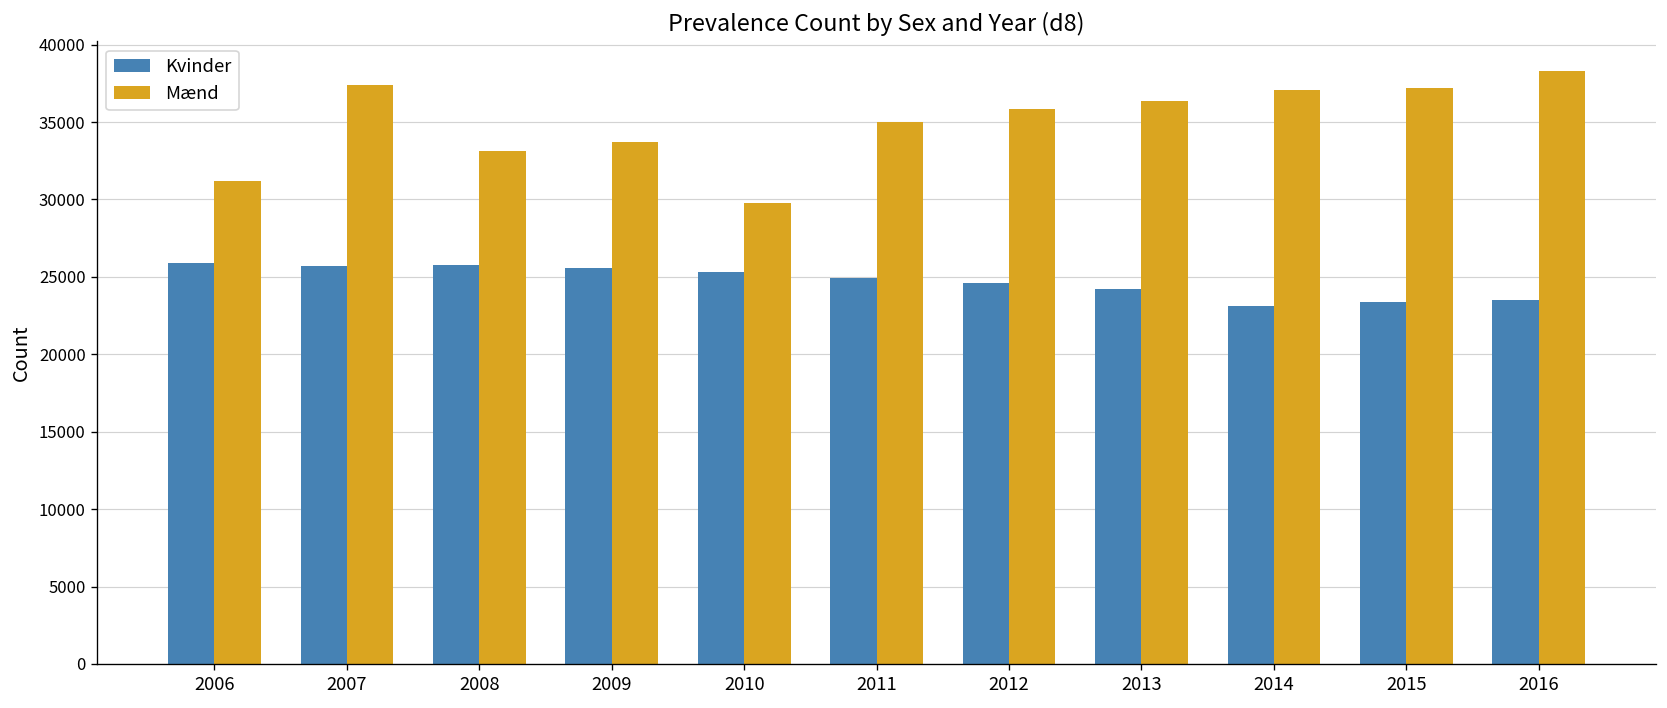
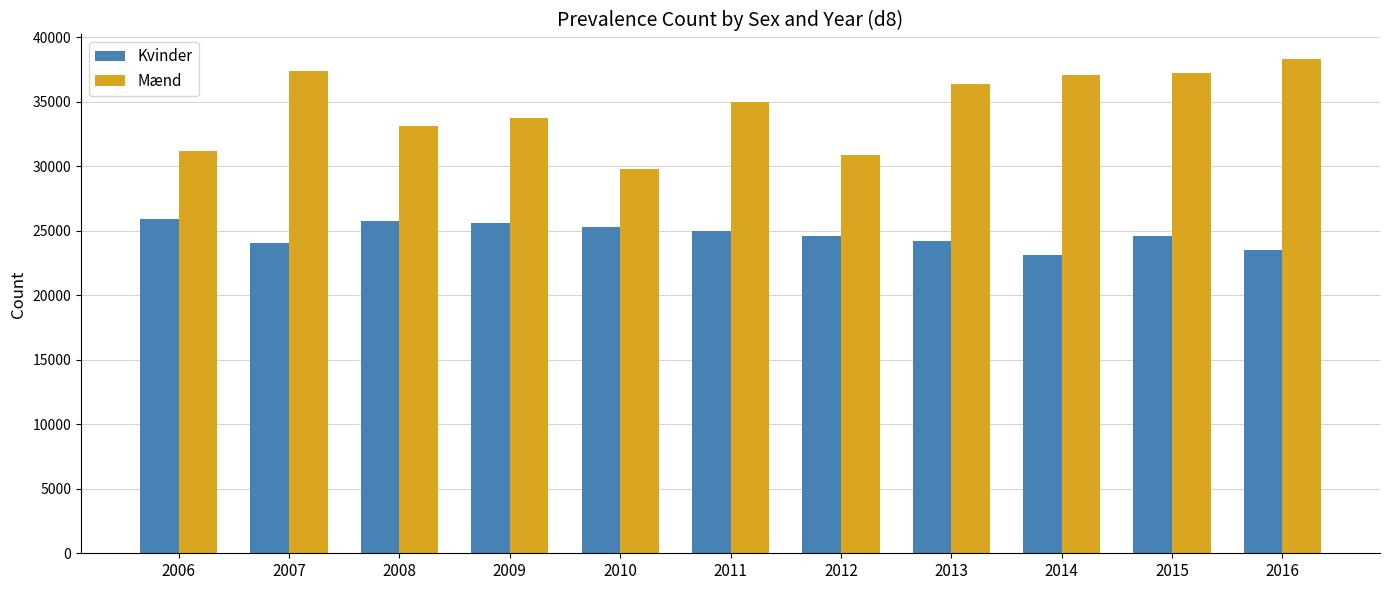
Kvinder, 2007: 25700 -> 24000
Mænd, 2012: 35800 -> 30800
Kvinder, 2015: 23300 -> 24600
